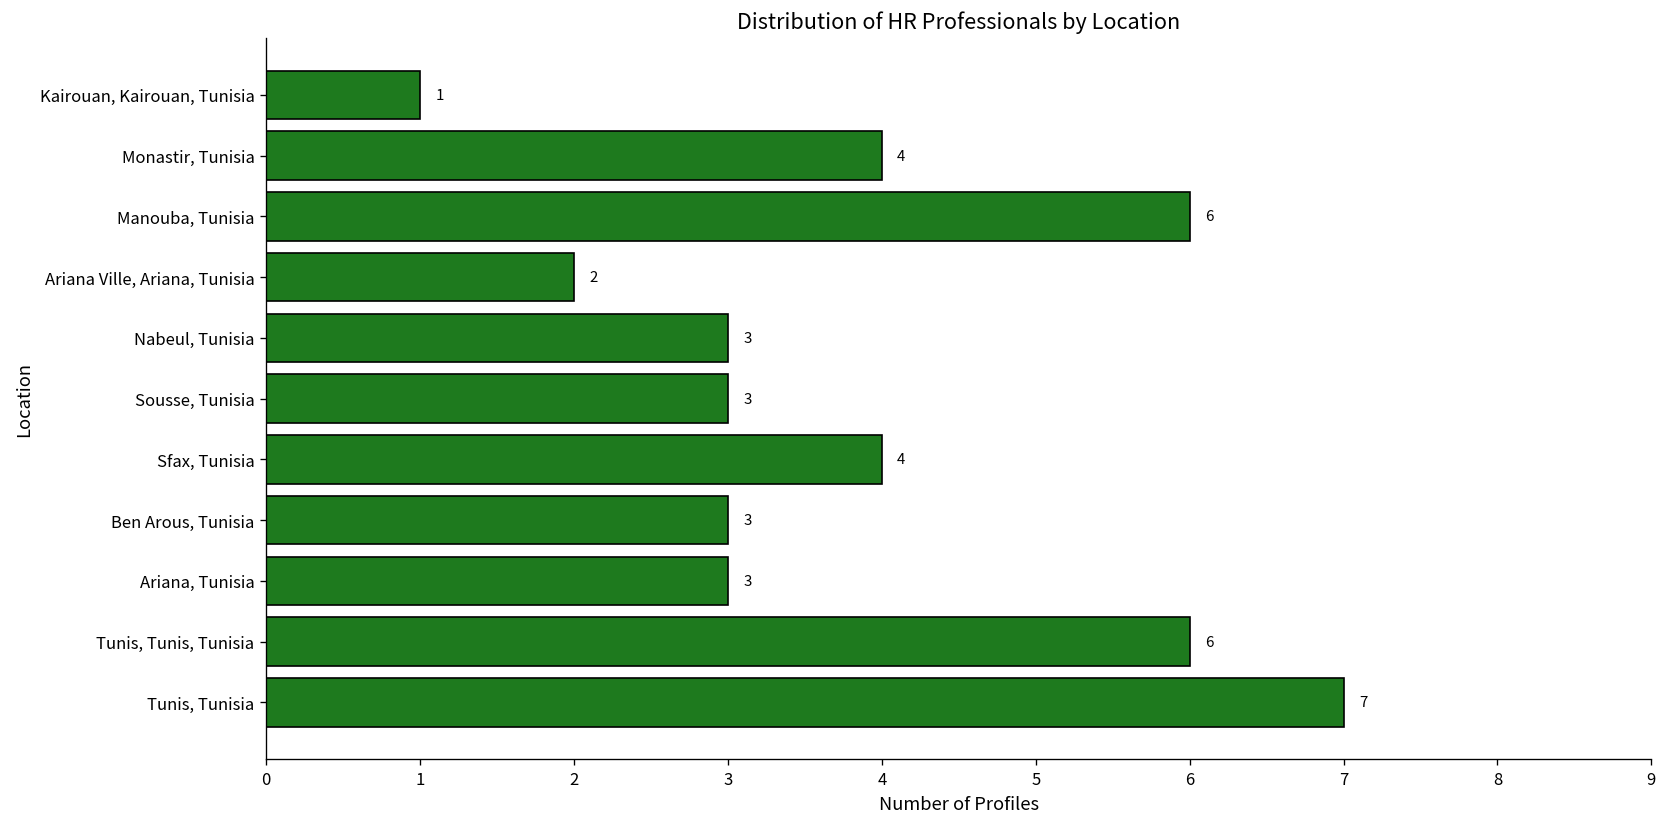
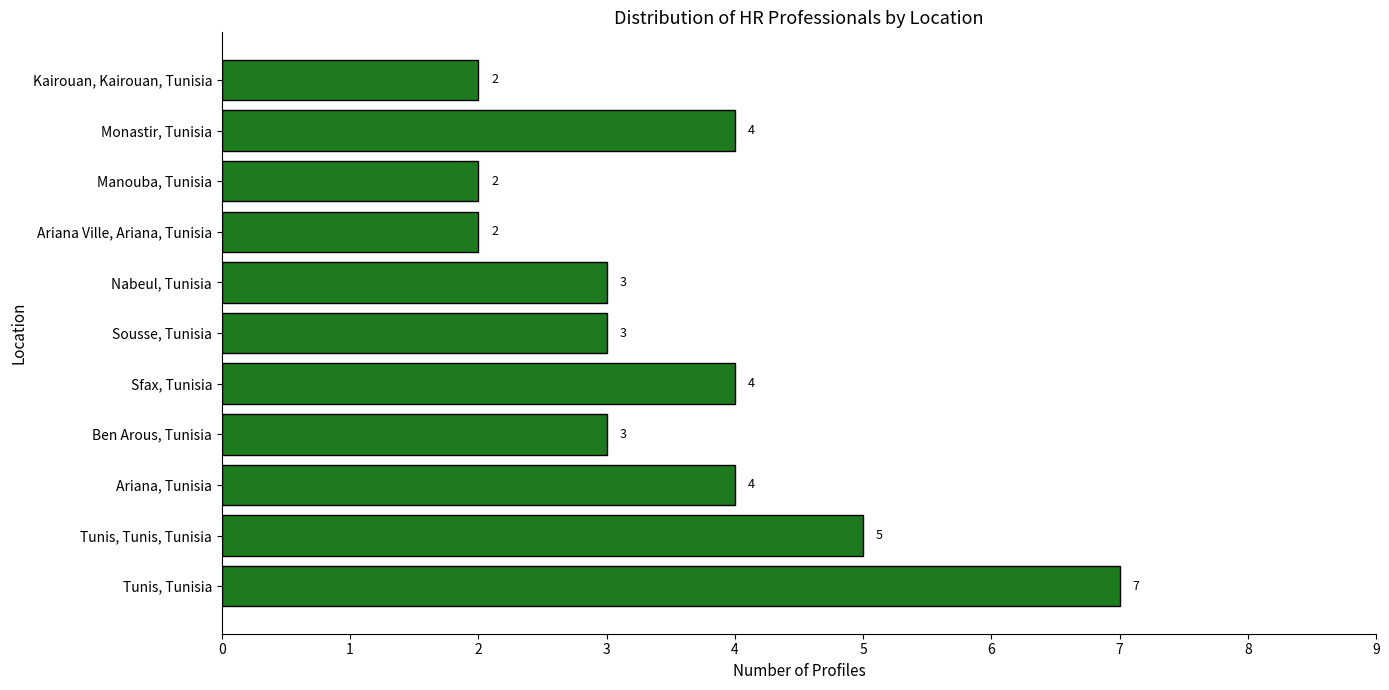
Kairouan, Kairouan, Tunisia: 1 -> 2
Manouba, Tunisia: 6 -> 2
Ariana, Tunisia: 3 -> 4
Tunis, Tunis, Tunisia: 6 -> 5
